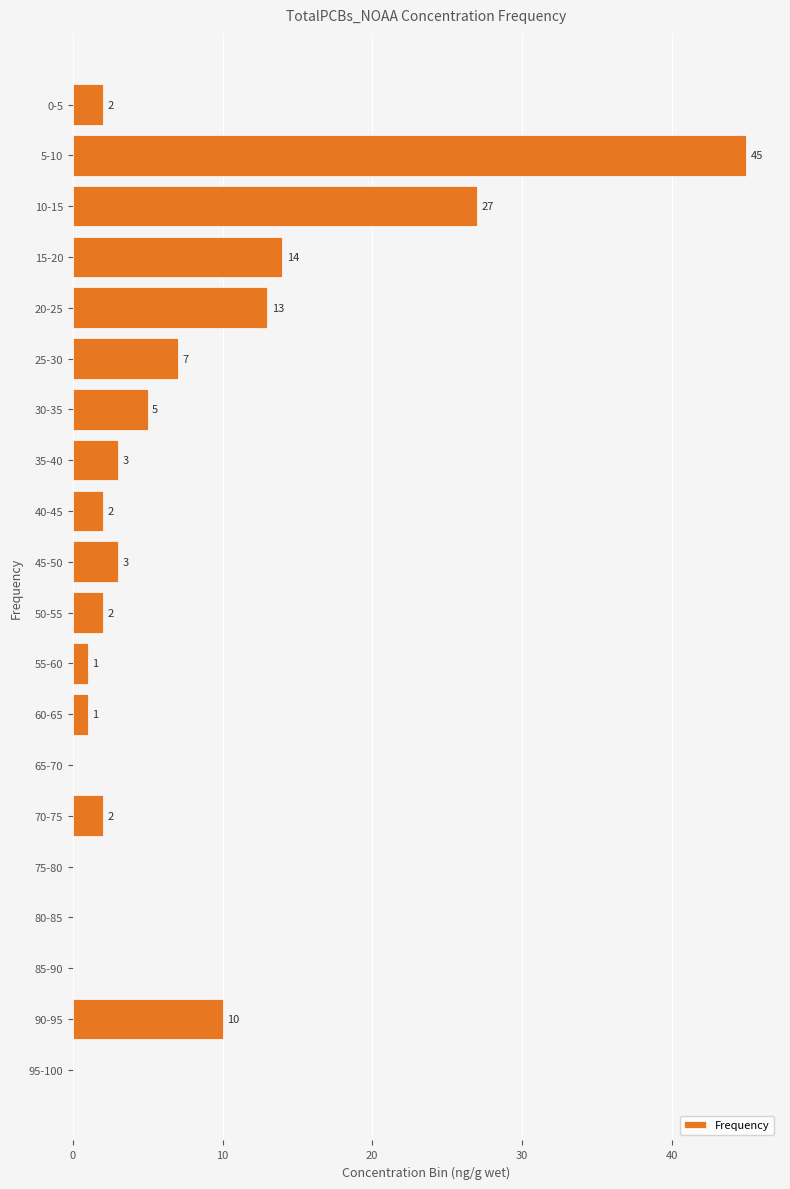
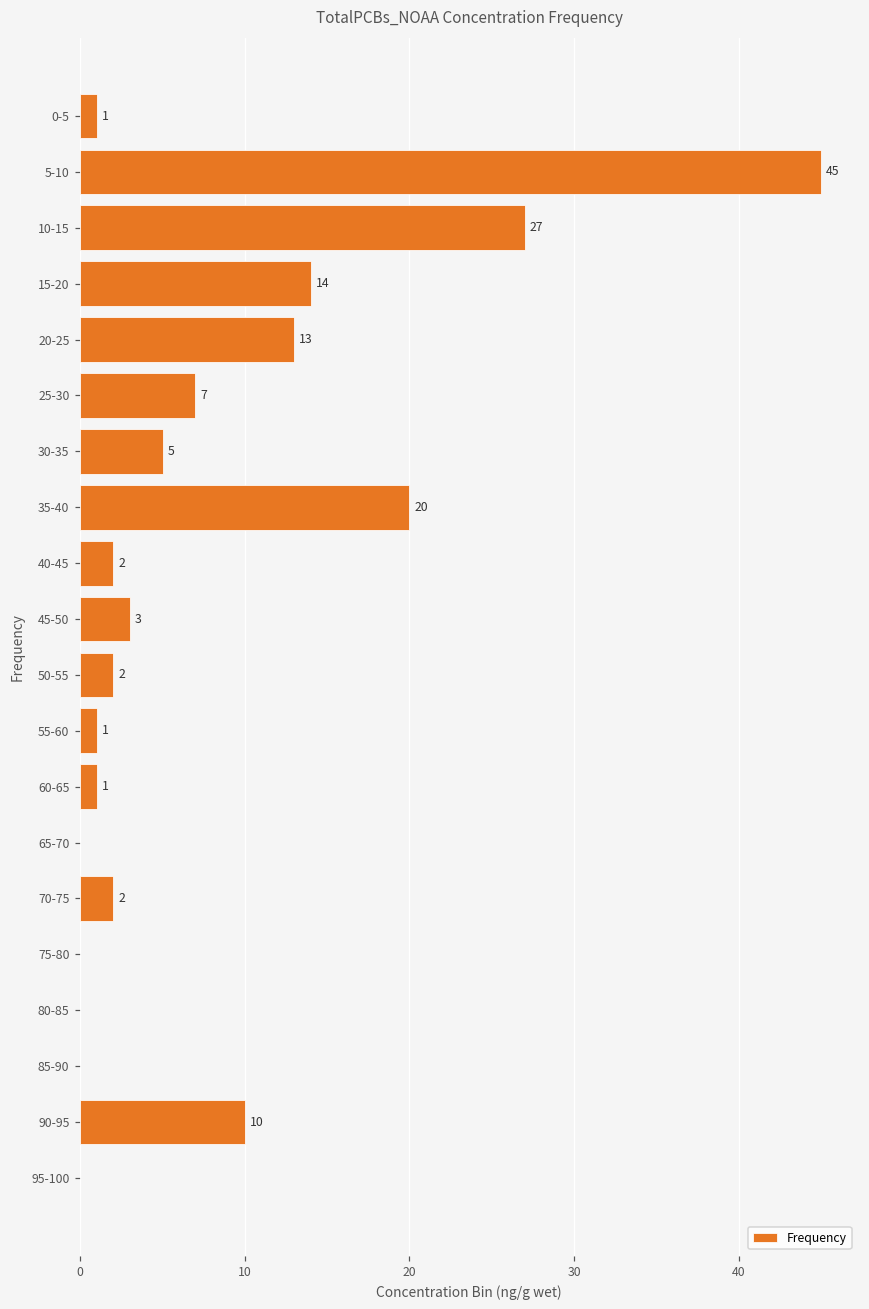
0-5: 2 -> 1
35-40: 3 -> 20
